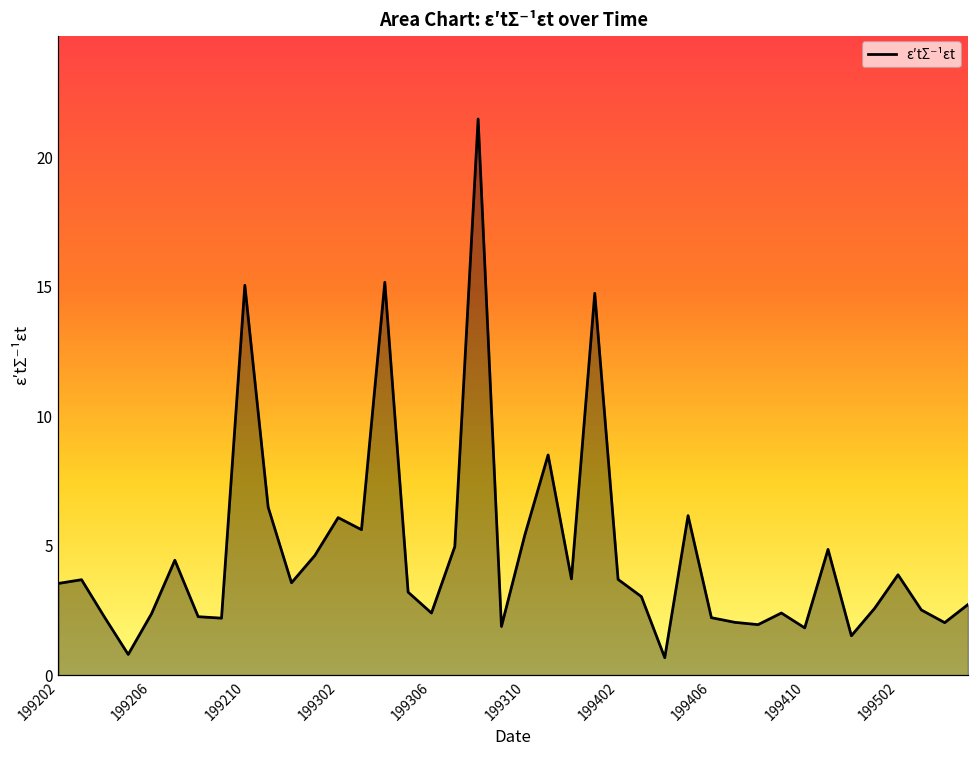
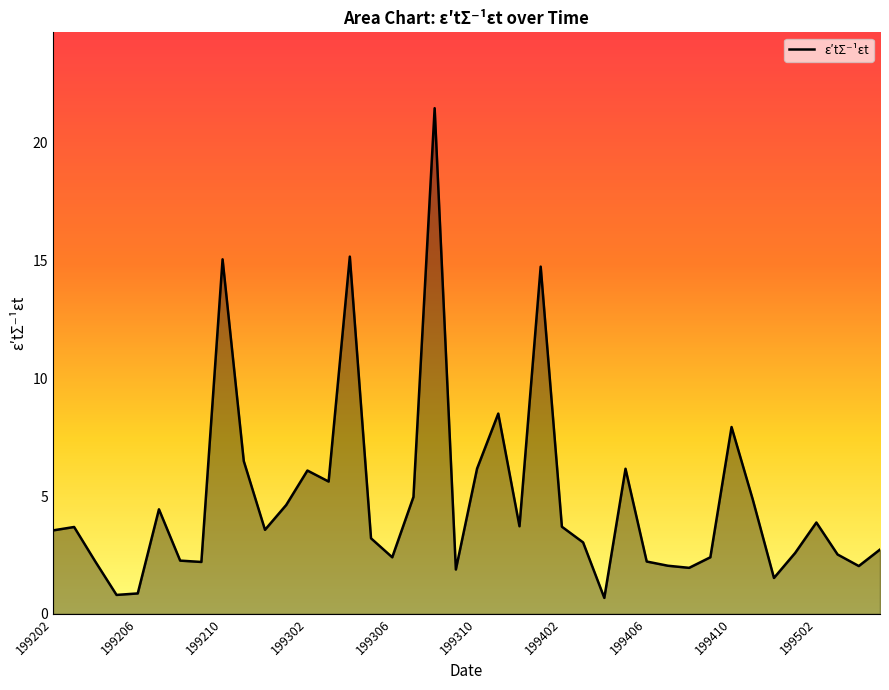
199206: 2.4 -> 0.9
199310: 5.4 -> 6.2
199410: 1.8 -> 7.9
